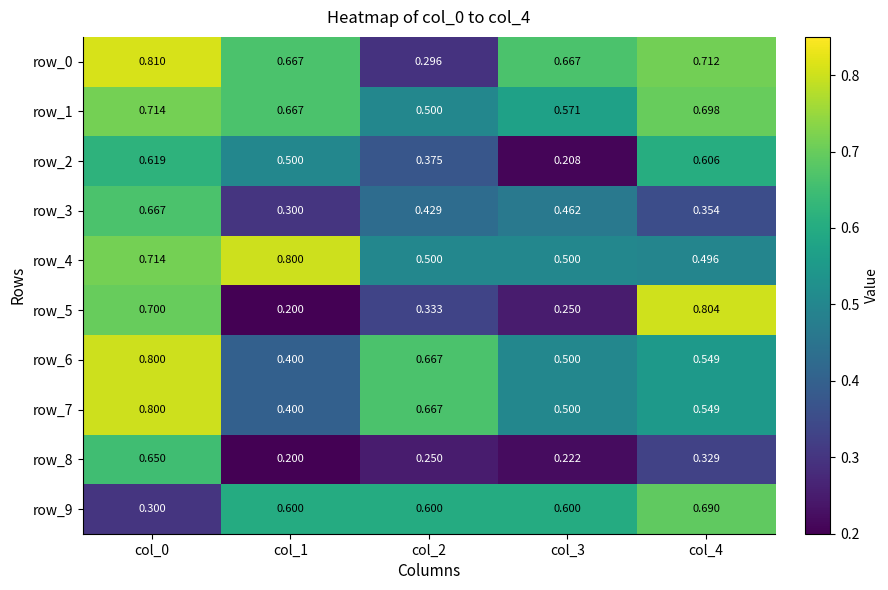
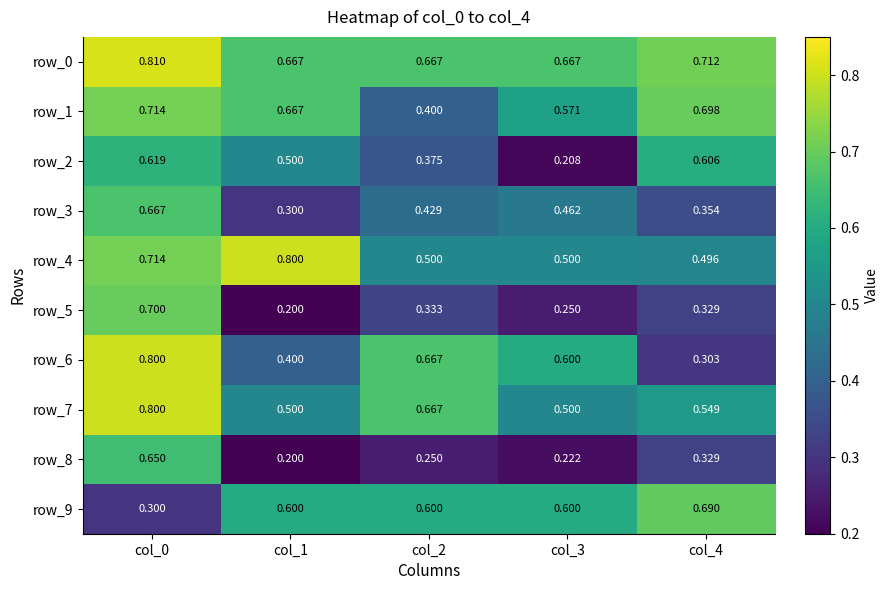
row_0, col_2: 0.296 -> 0.667
row_1, col_2: 0.500 -> 0.400
row_5, col_4: 0.804 -> 0.329
row_6, col_3: 0.500 -> 0.600
row_6, col_4: 0.549 -> 0.303
row_7, col_1: 0.400 -> 0.500
